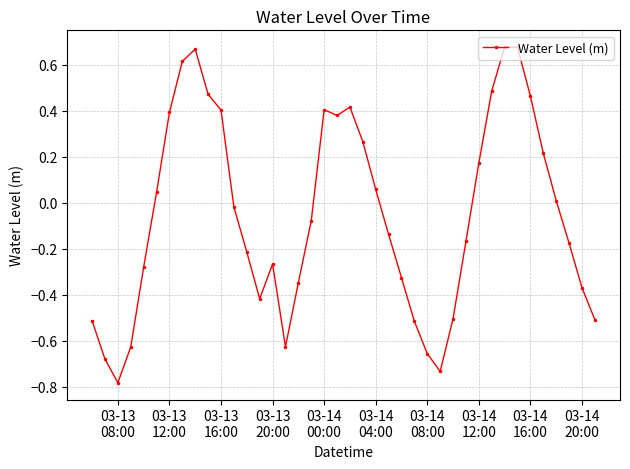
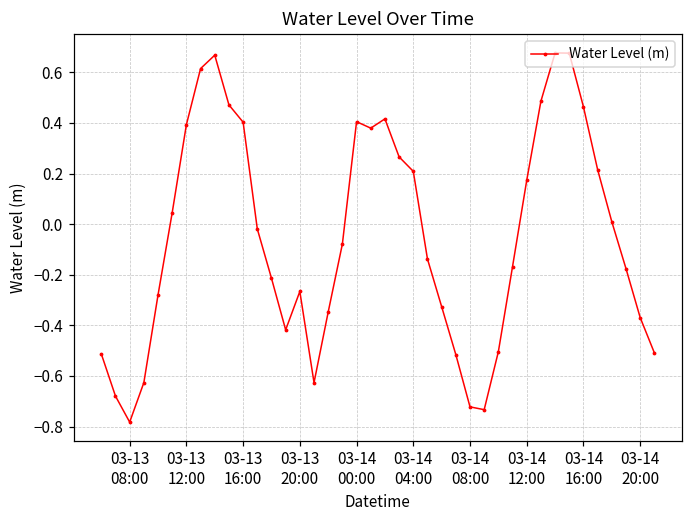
03-14 04:00: 0.06 -> 0.21
03-14 08:00: -0.66 -> -0.72
